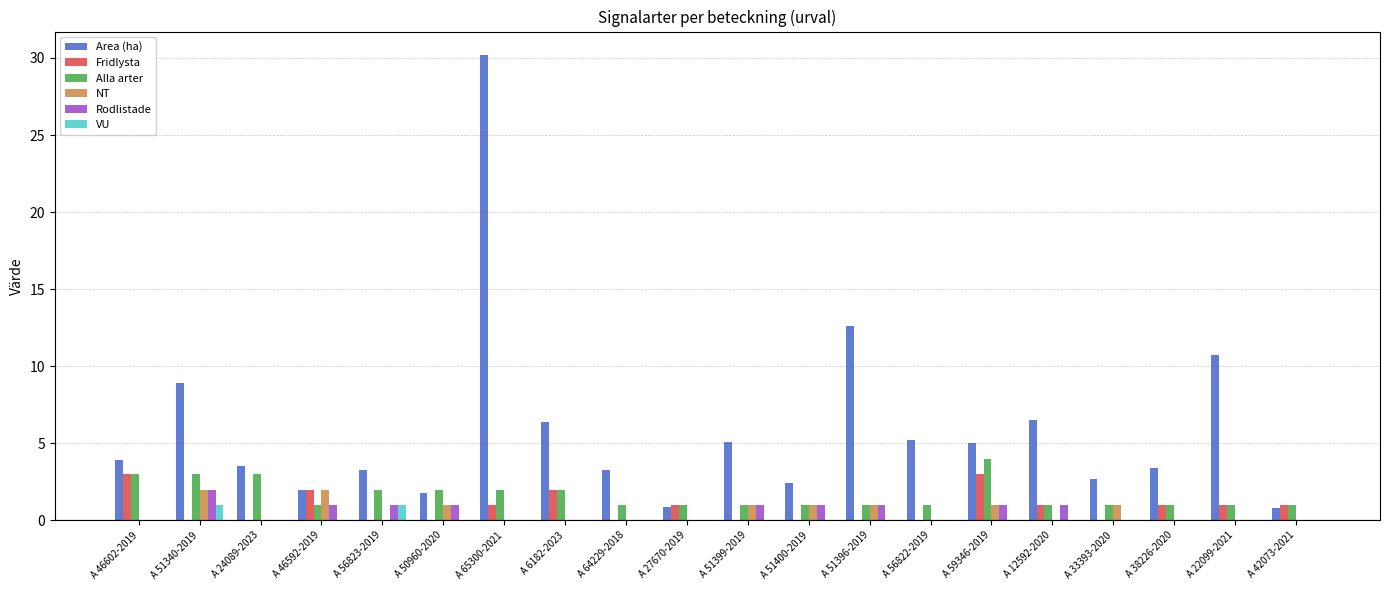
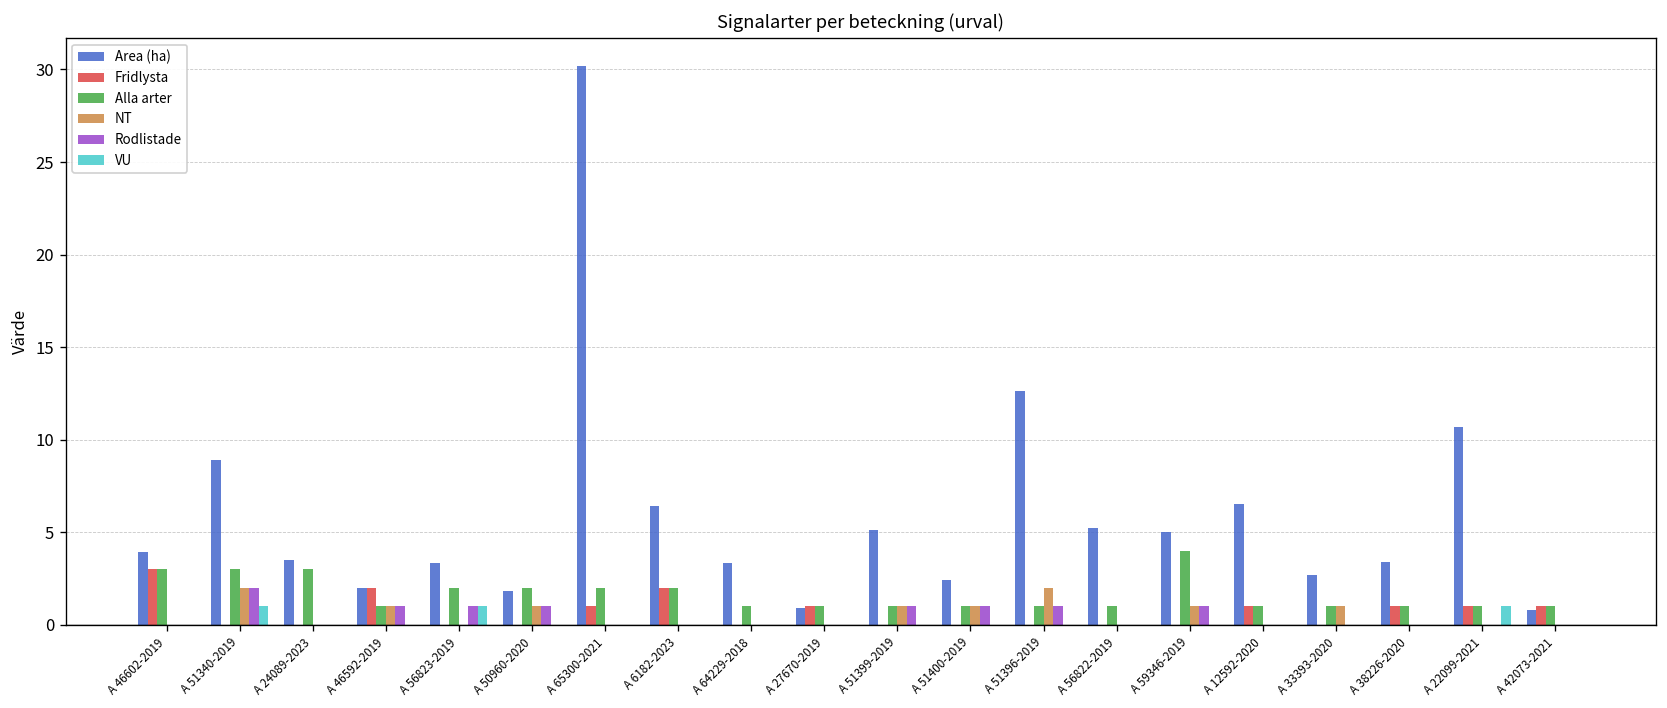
NT, A 46592-2019: 2 -> 1
NT, A 51396-2019: 1 -> 2
Fridlysta, A 59346-2019: 3 -> 0
Rodlistade, A 12592-2020: 1 -> 0
VU, A 22099-2021: 0 -> 1
